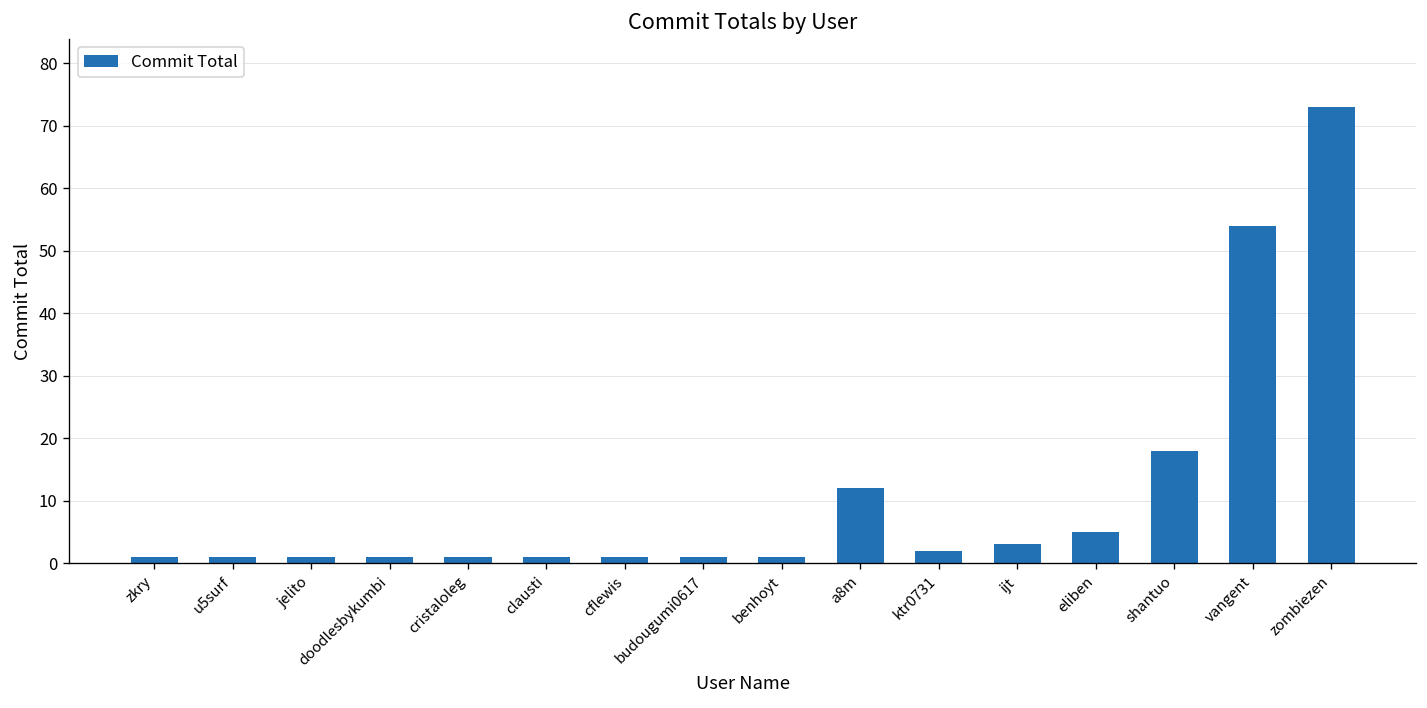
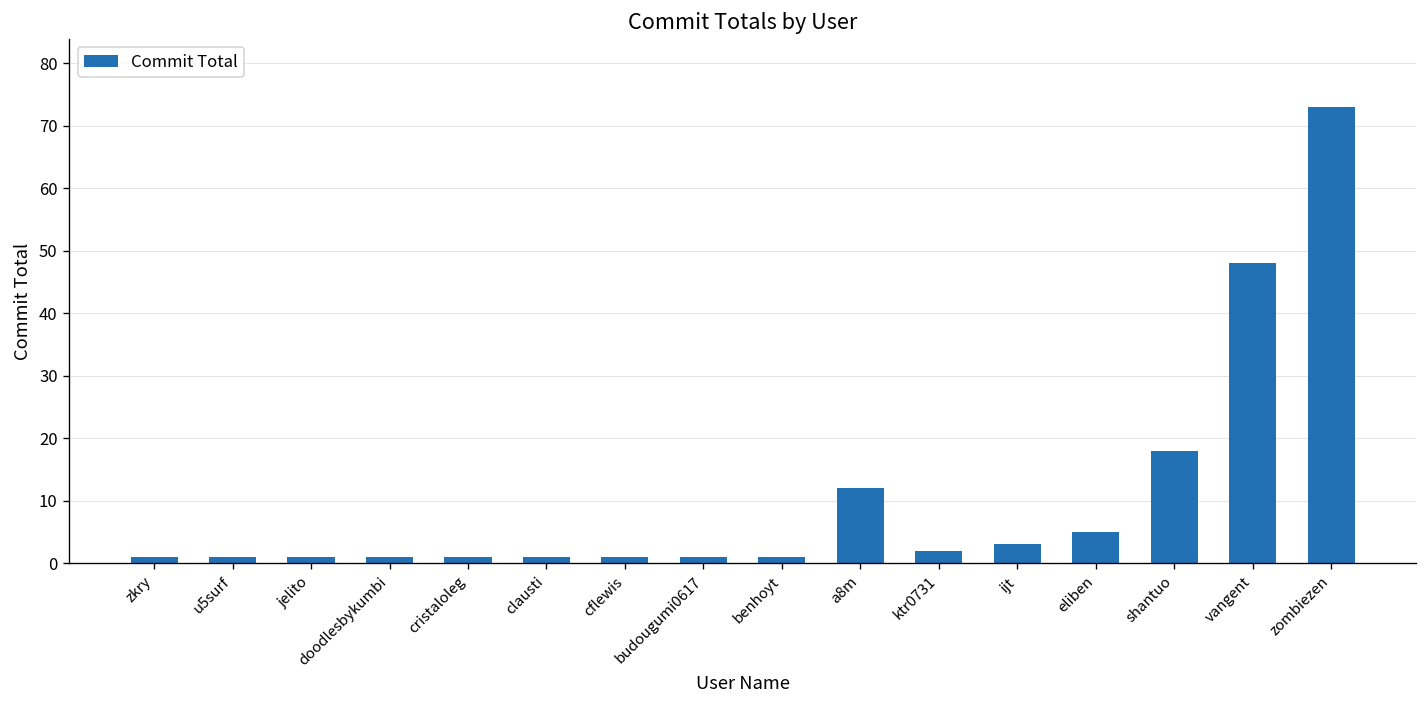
vangent: 54 -> 48
